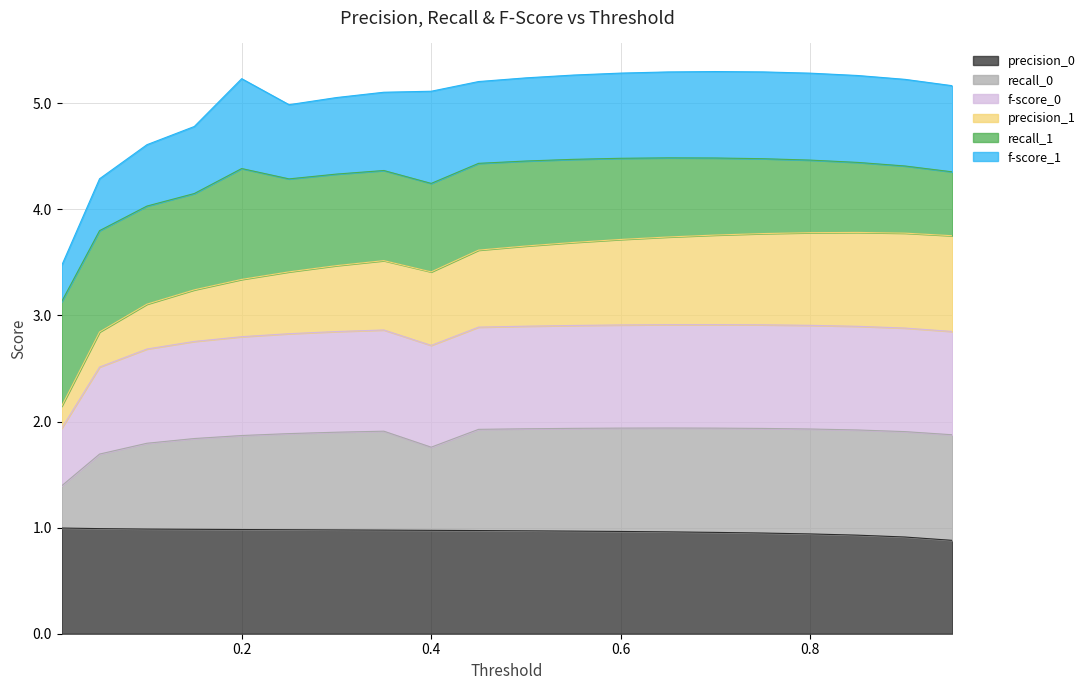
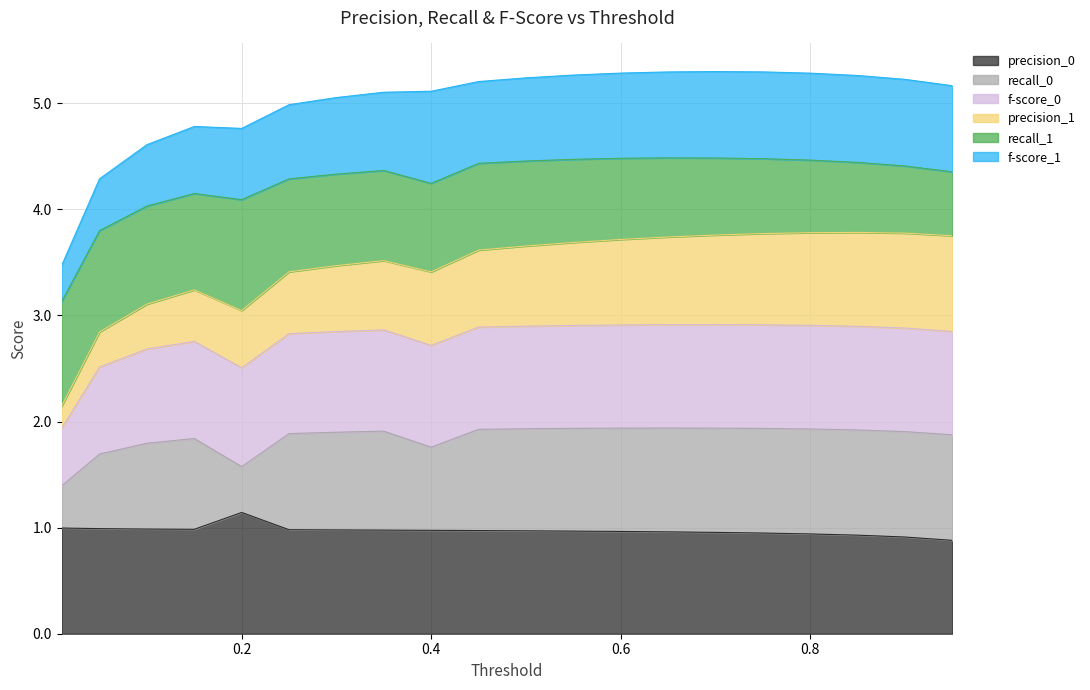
precision_0, 0.2: 0.98 -> 1.14
recall_0, 0.2: 0.89 -> 0.43
f-score_1, 0.2: 0.85 -> 0.67
